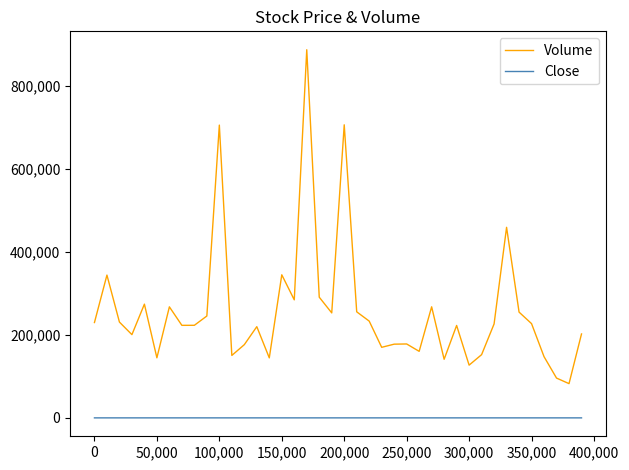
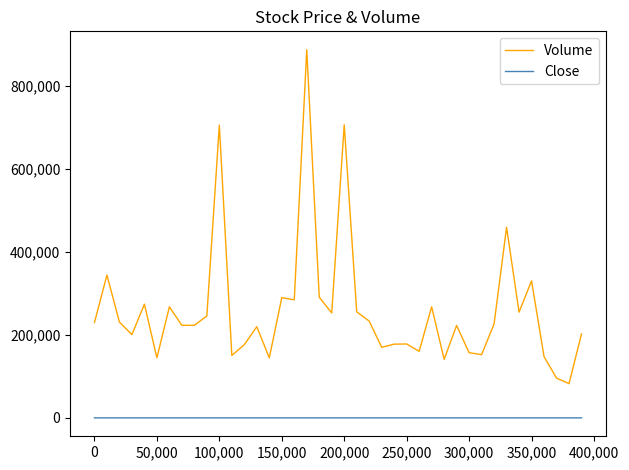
Volume, 150,000: 350,000 -> 290,000
Volume, 300,000: 130,000 -> 160,000
Volume, 350,000: 230,000 -> 330,000
